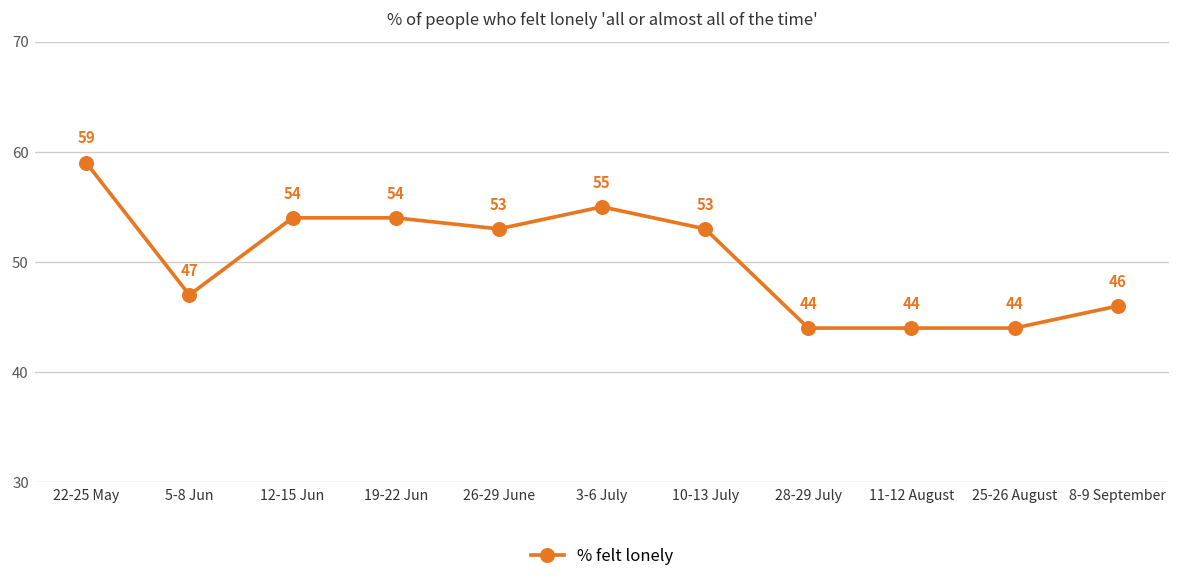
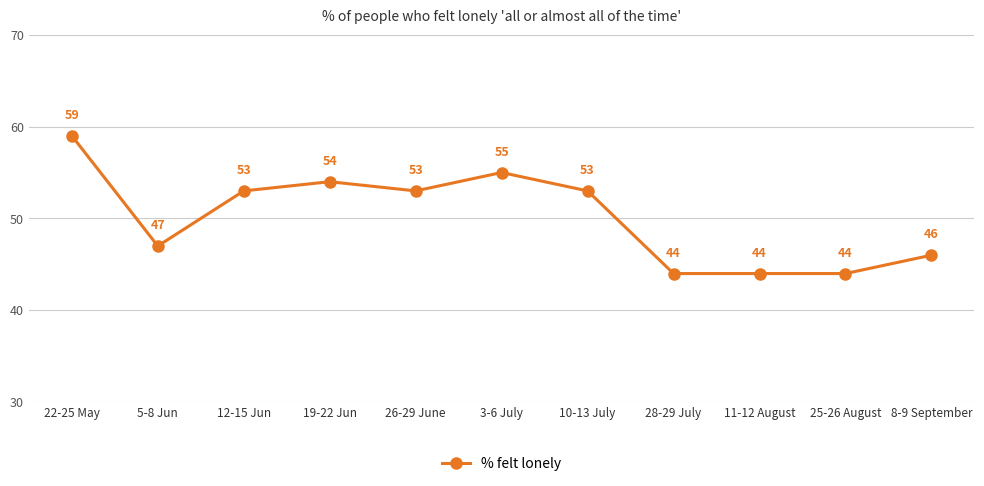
12-15 Jun: 54 -> 53
